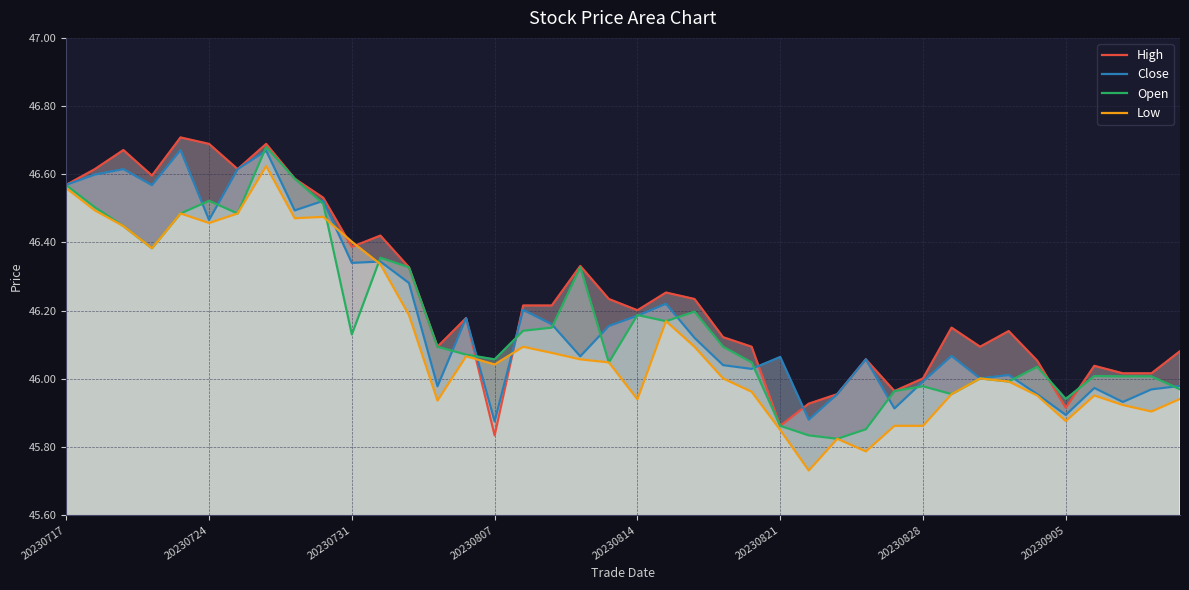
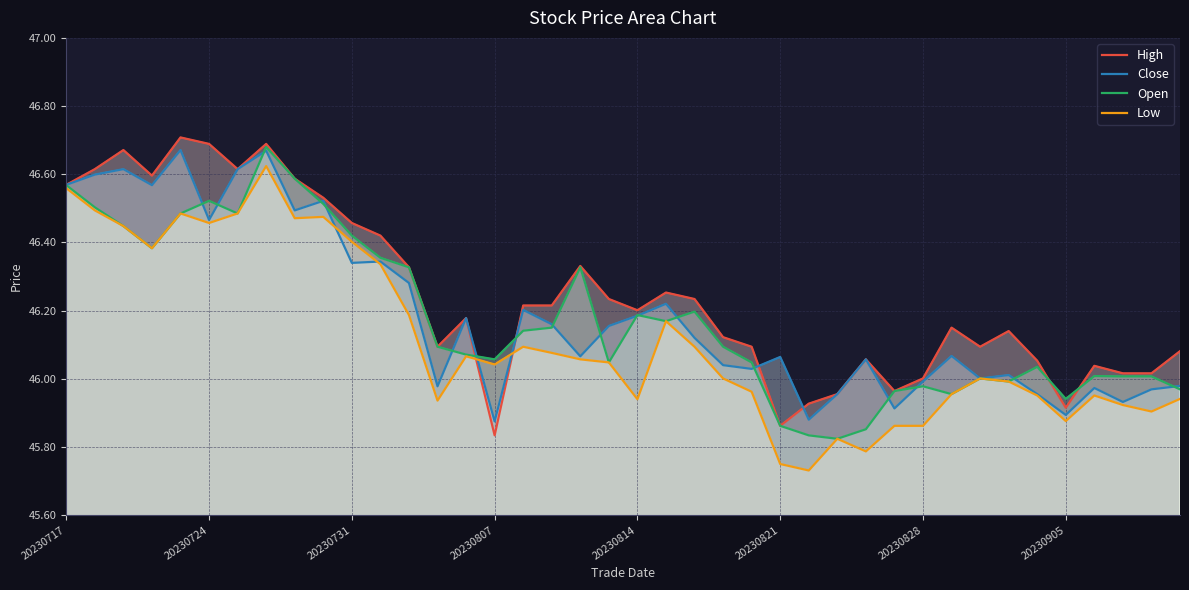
High, 20230731: 46.39 -> 46.46
Open, 20230731: 46.13 -> 46.42
Low, 20230821: 45.85 -> 45.75
